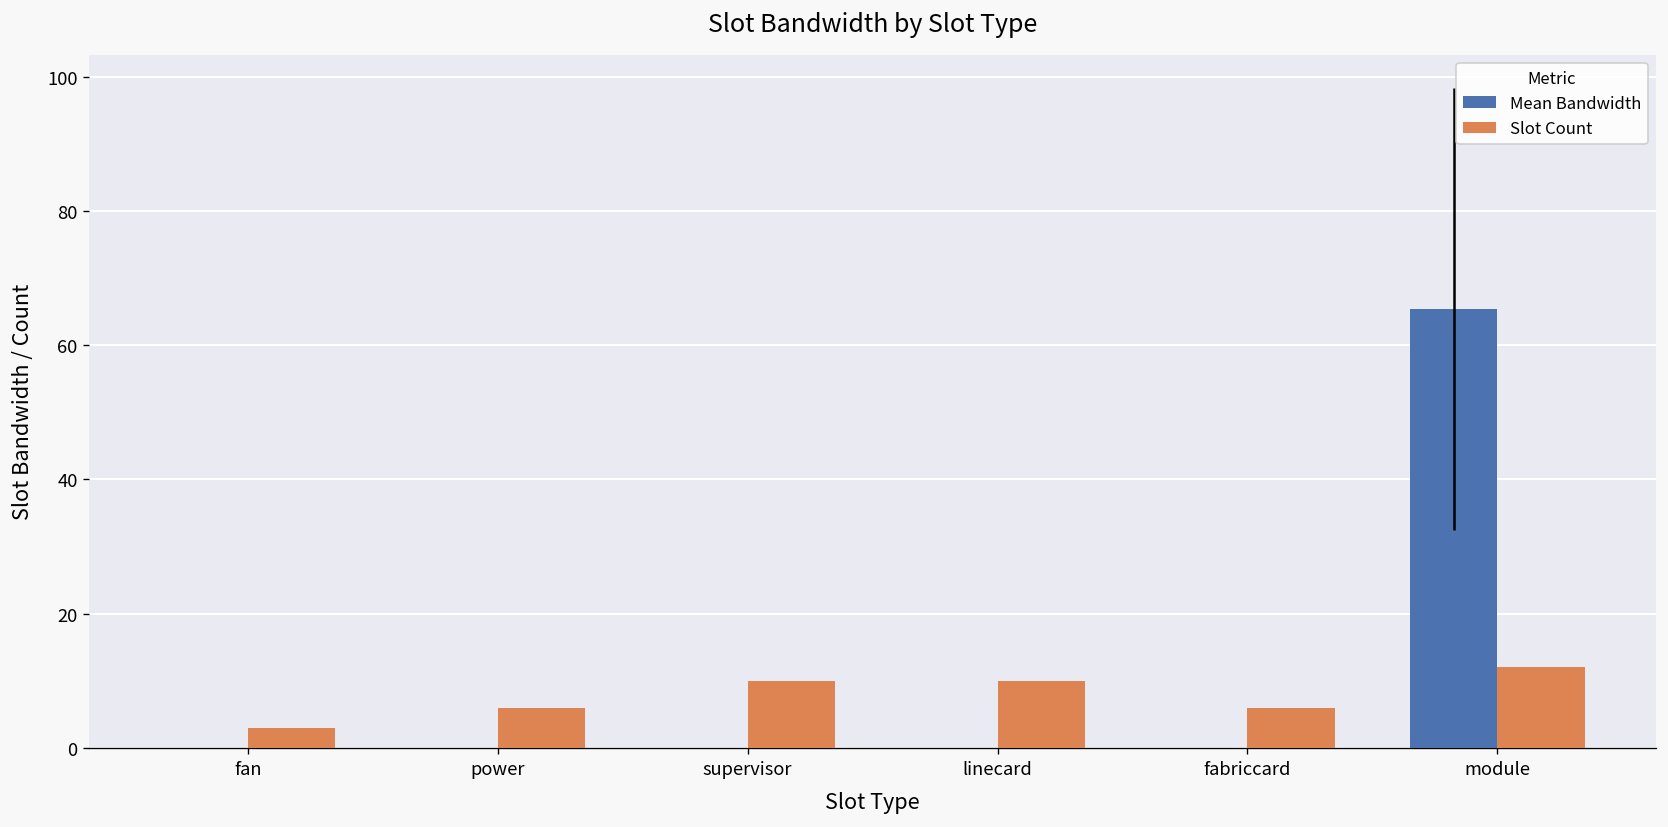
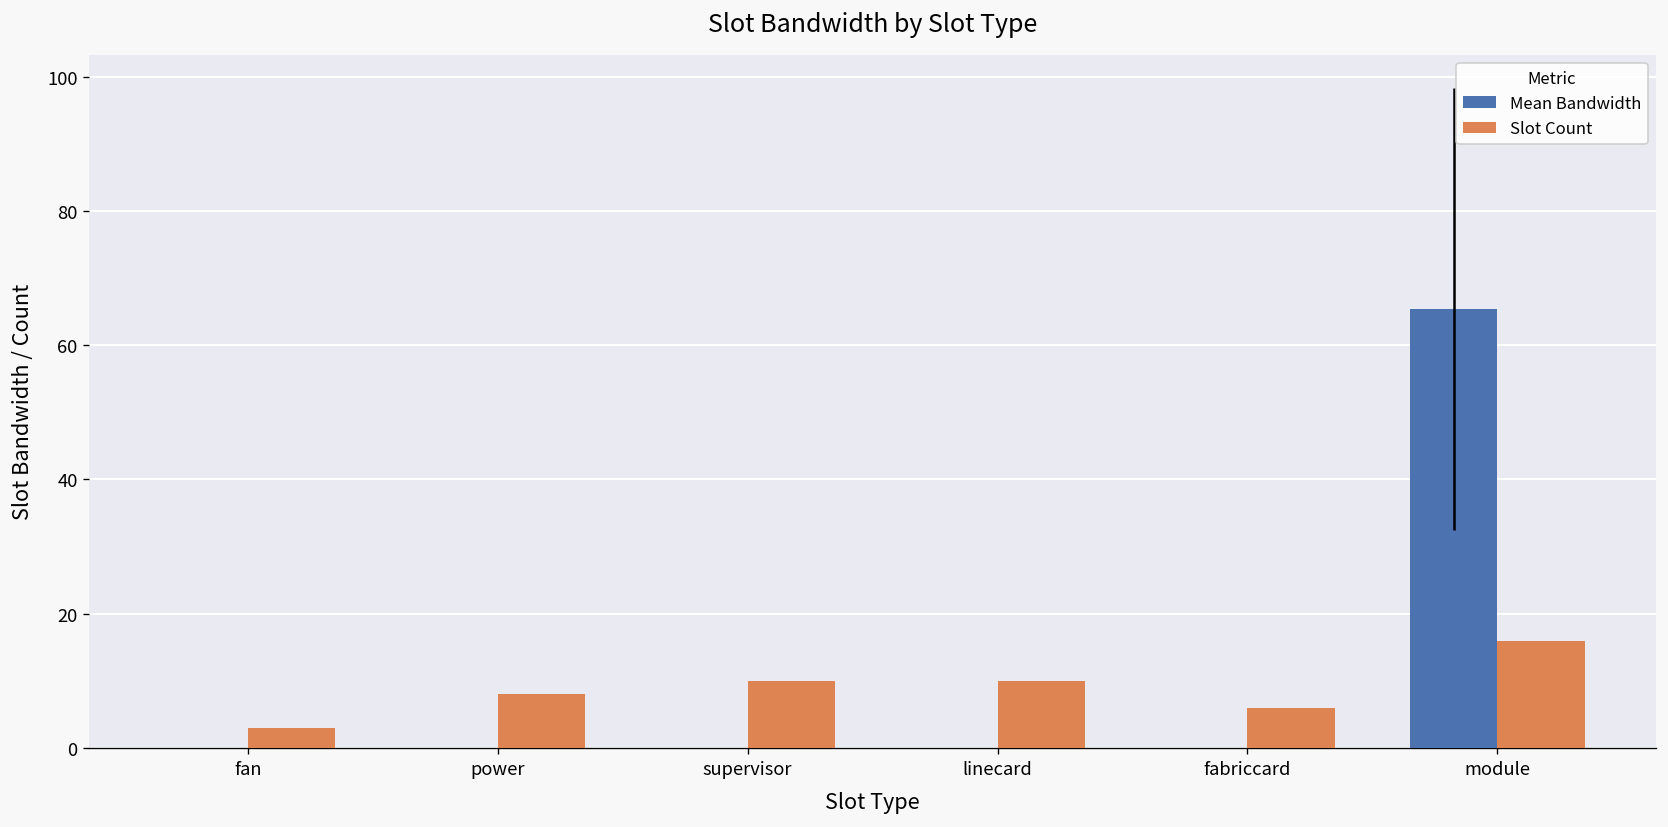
Slot Count, power: 6 -> 8
Slot Count, module: 12 -> 16
